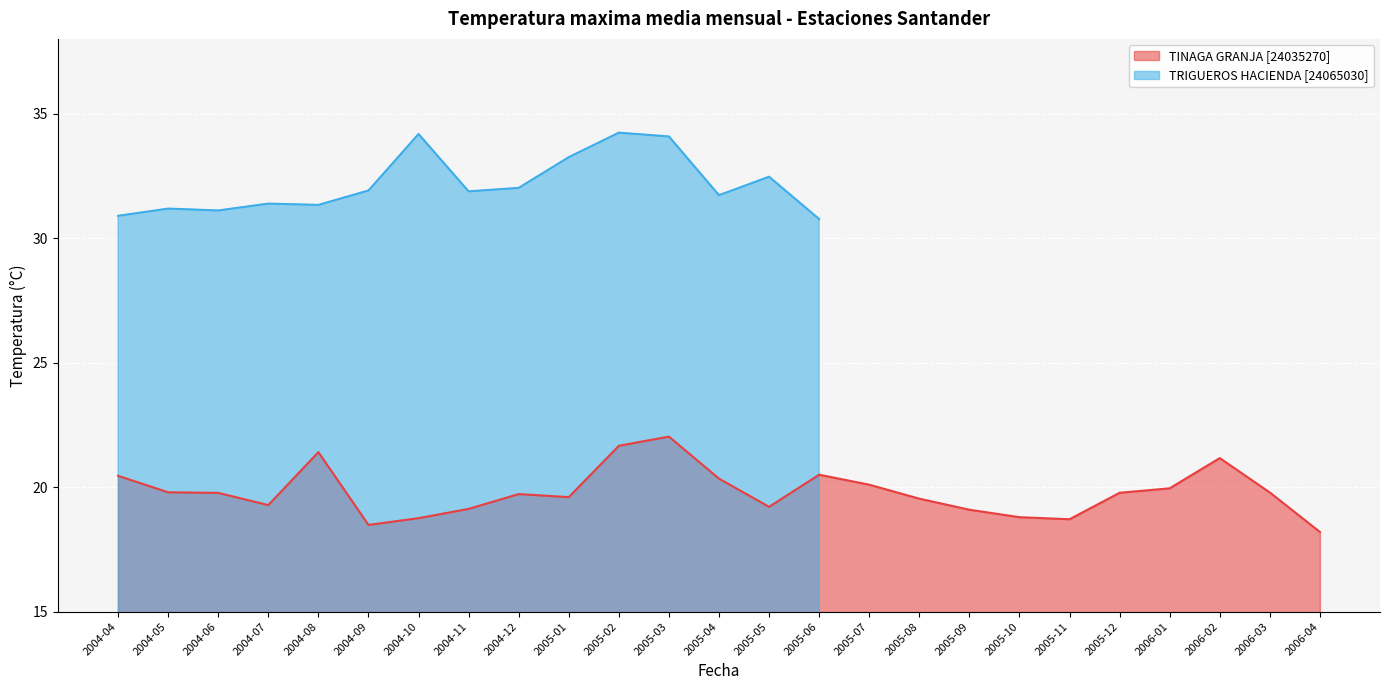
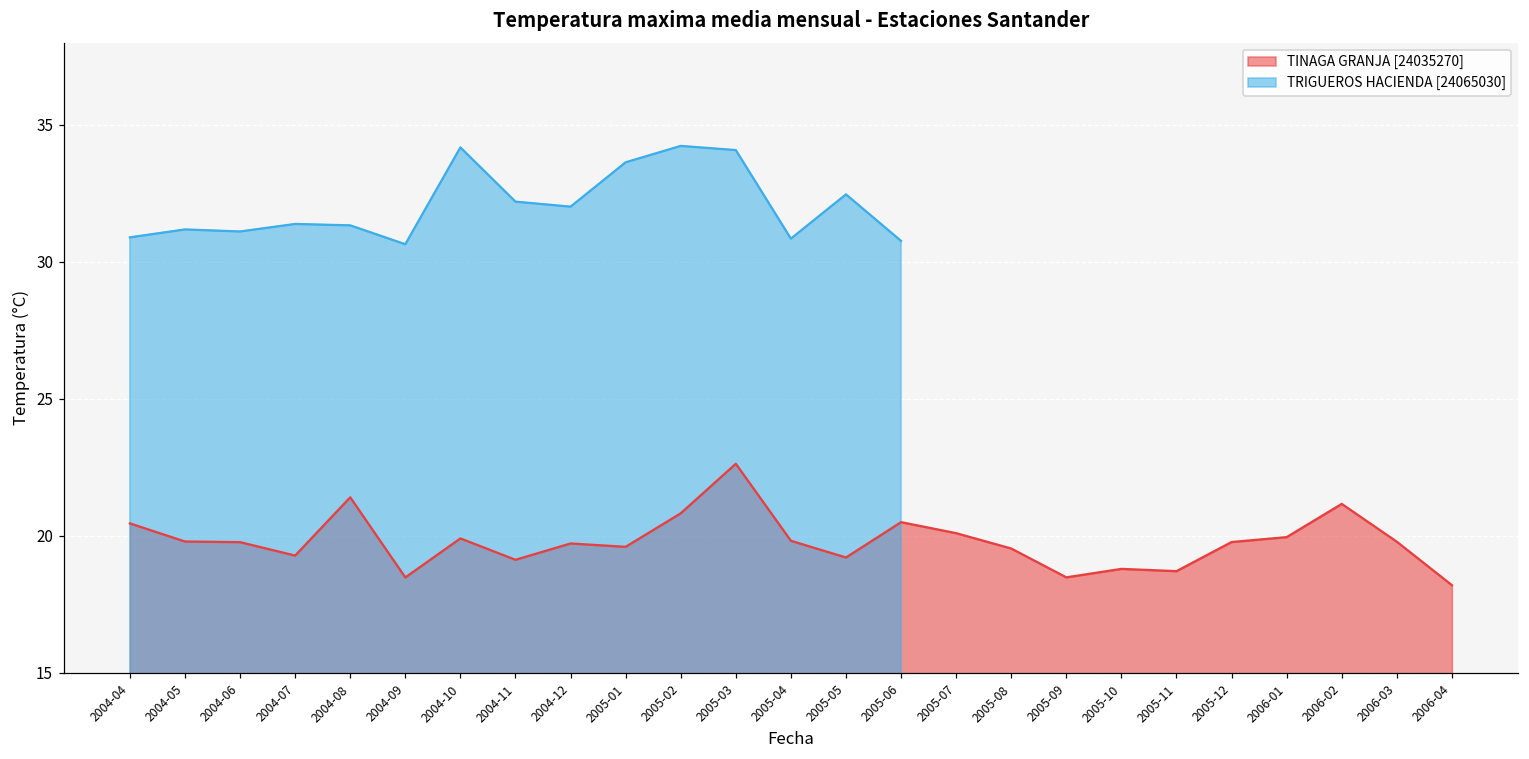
TRIGUEROS HACIENDA [24065030], 2004-09: 31.9 -> 30.6
TINAGA GRANJA [24035270], 2004-10: 18.8 -> 19.9
TRIGUEROS HACIENDA [24065030], 2004-11: 31.9 -> 32.2
TRIGUEROS HACIENDA [24065030], 2005-01: 33.3 -> 33.6
TINAGA GRANJA [24035270], 2005-02: 21.7 -> 20.8
TINAGA GRANJA [24035270], 2005-03: 22.0 -> 22.6
TINAGA GRANJA [24035270], 2005-04: 20.3 -> 19.8
TRIGUEROS HACIENDA [24065030], 2005-04: 31.7 -> 30.8
TINAGA GRANJA [24035270], 2005-09: 19.1 -> 18.5
